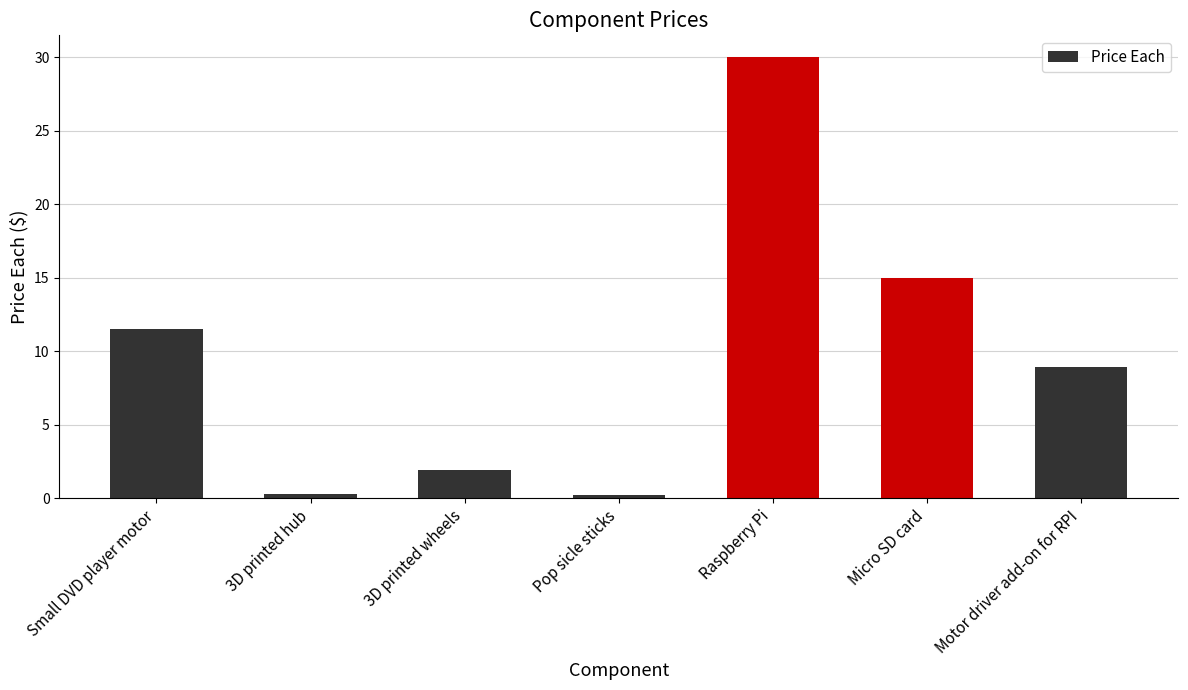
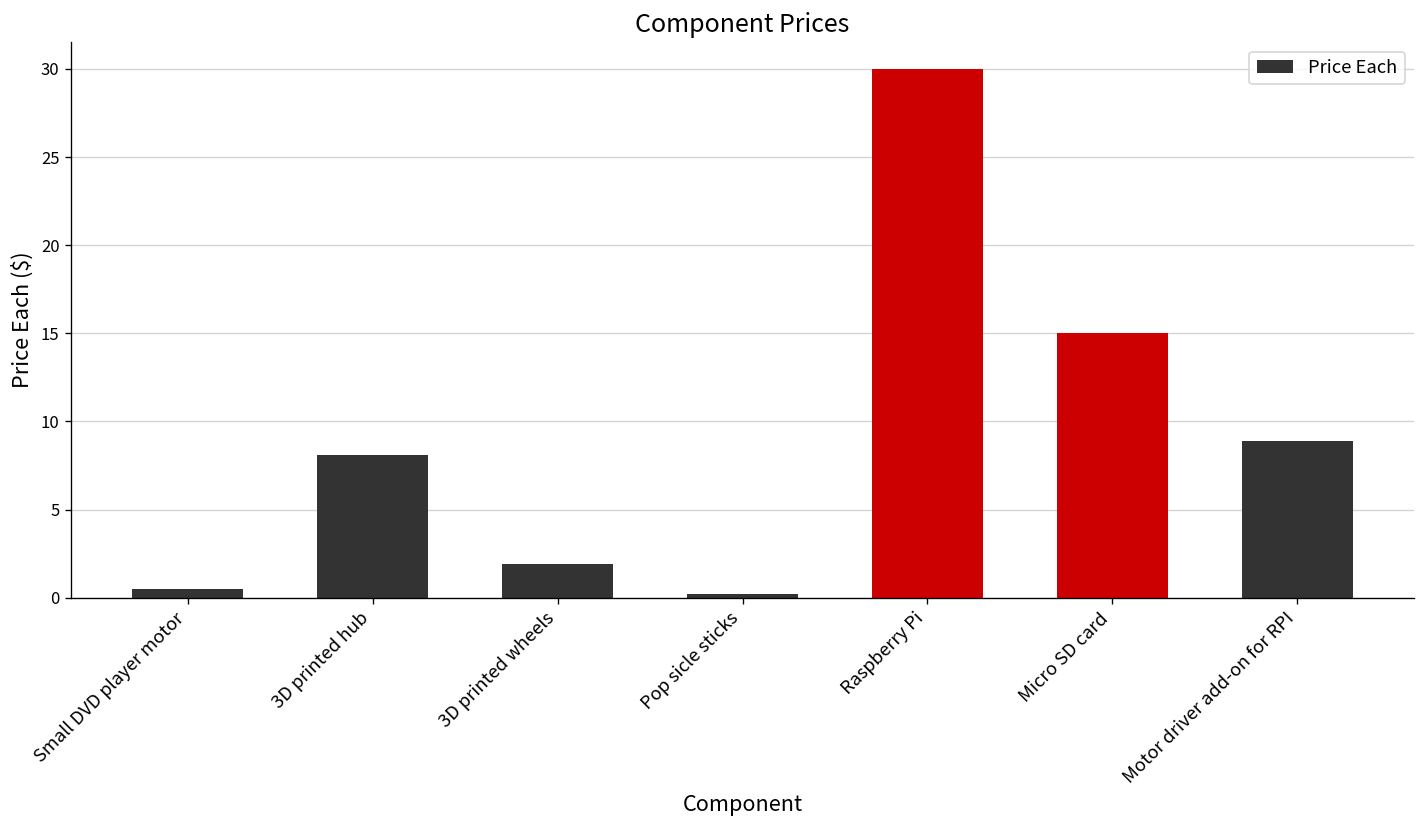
Small DVD player motor: 11.5 -> 0.5
3D printed hub: 0.3 -> 8.1
